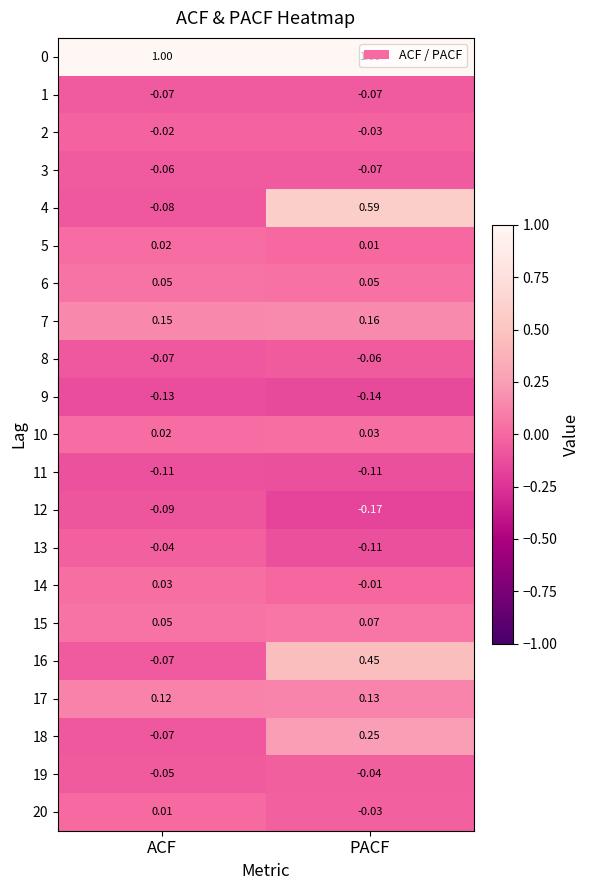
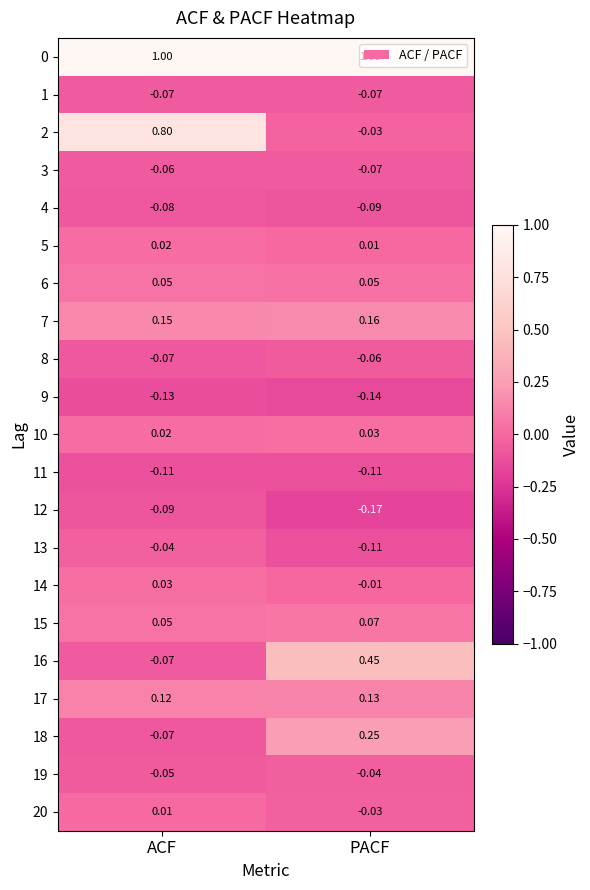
2, ACF: -0.02 -> 0.80
4, PACF: 0.59 -> -0.09
